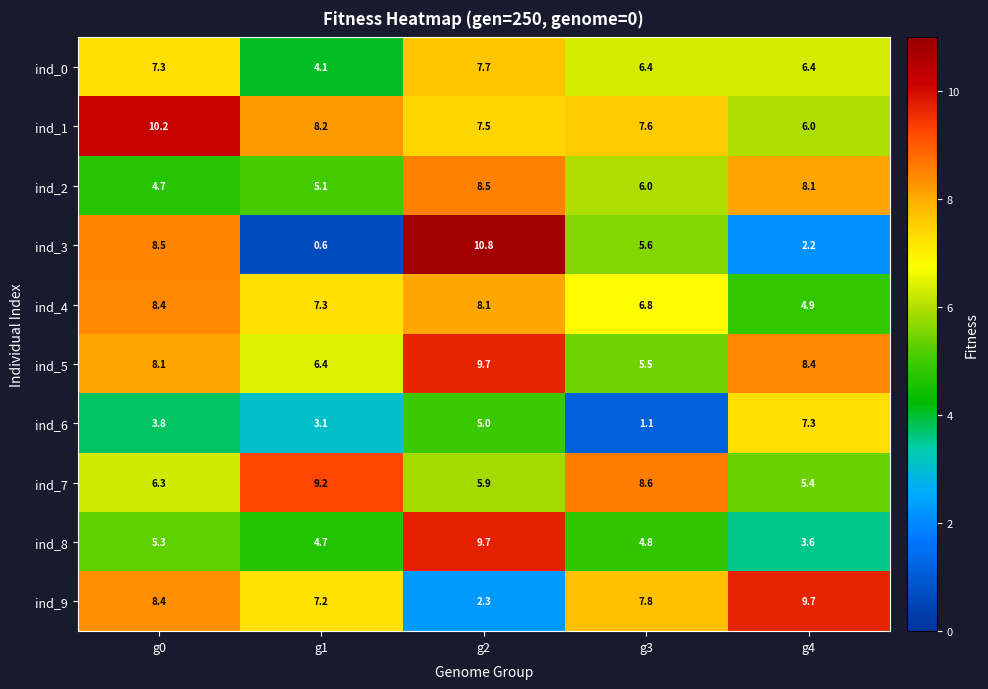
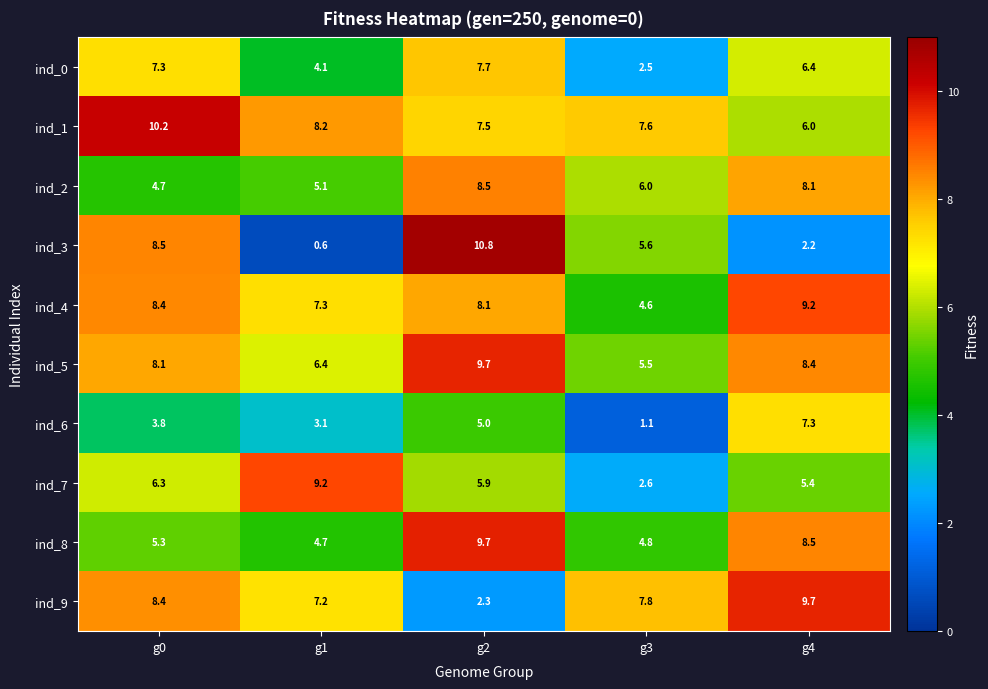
ind_0, g3: 6.4 -> 2.5
ind_4, g3: 6.8 -> 4.6
ind_4, g4: 4.9 -> 9.2
ind_7, g3: 8.6 -> 2.6
ind_8, g4: 3.6 -> 8.5
